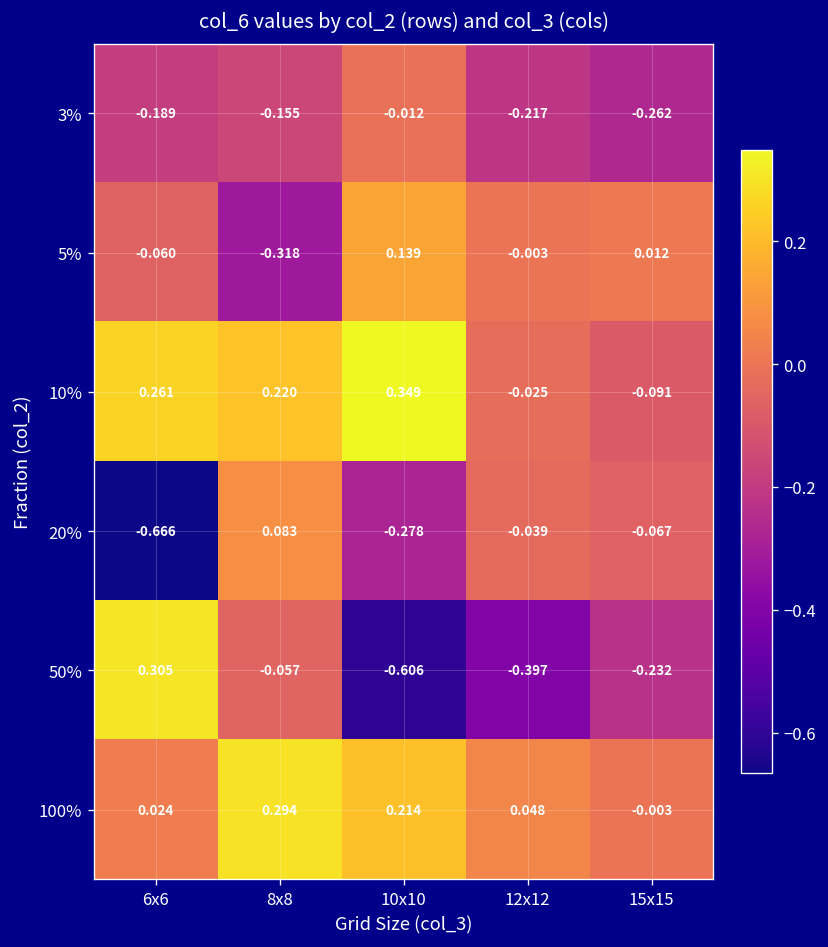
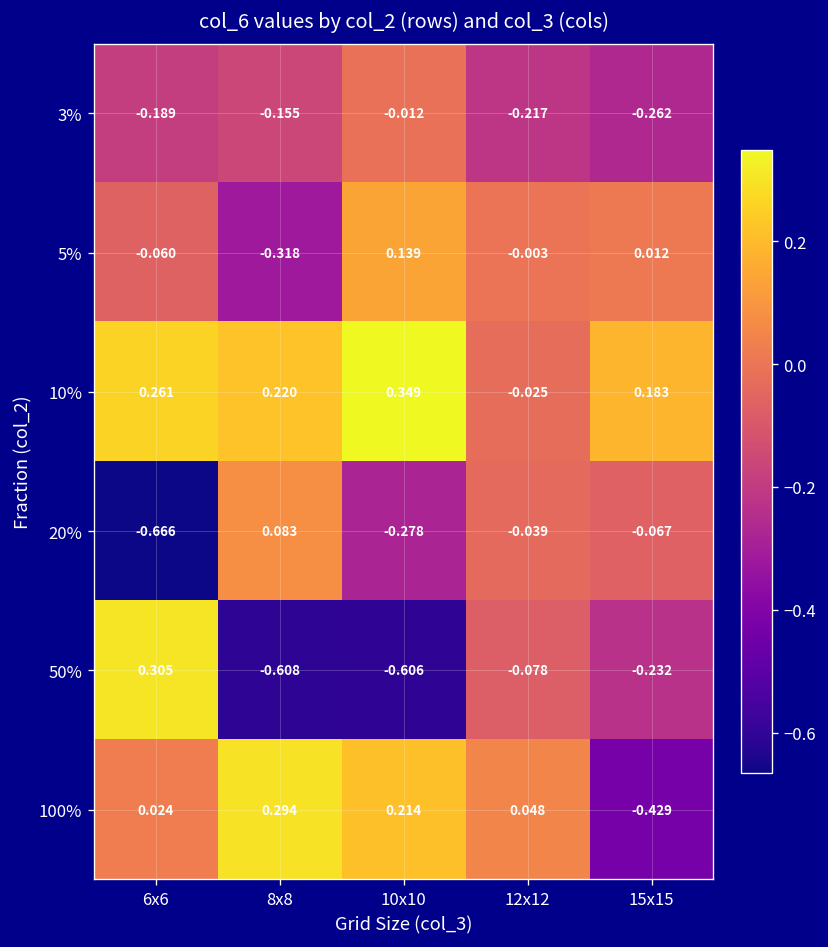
10%, 15x15: -0.091 -> 0.183
50%, 8x8: -0.057 -> -0.608
50%, 12x12: -0.397 -> -0.078
100%, 15x15: -0.003 -> -0.429
